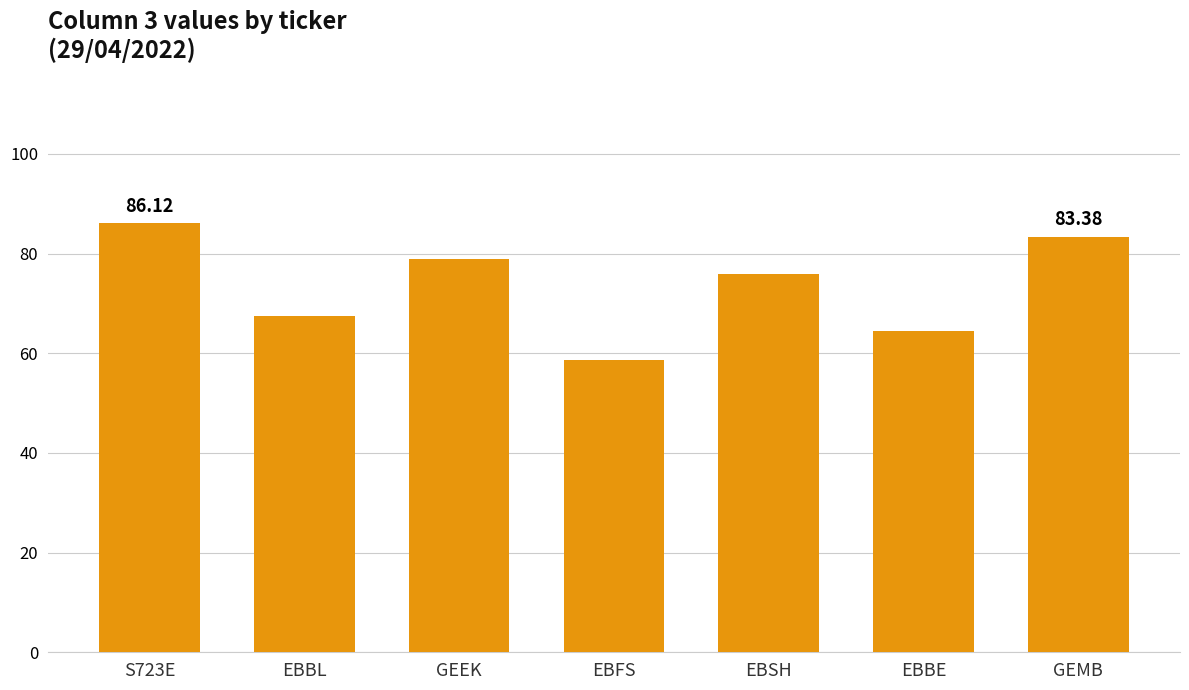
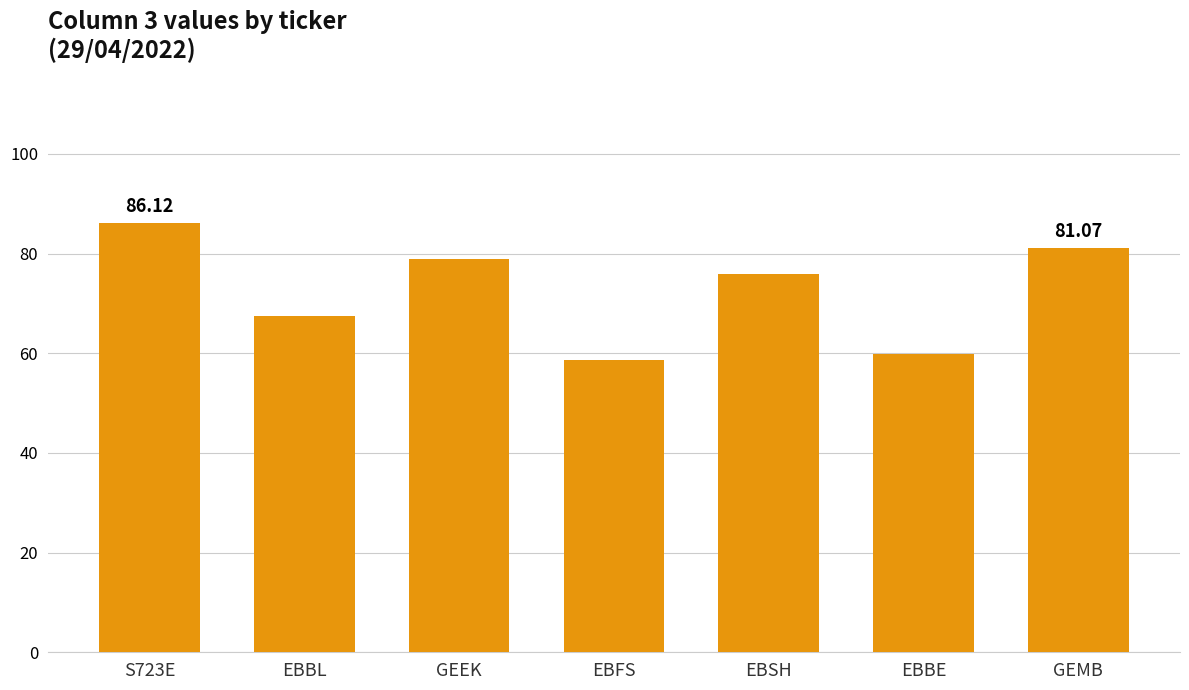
EBBE: 65 -> 60
GEMB: 83.38 -> 81.07
